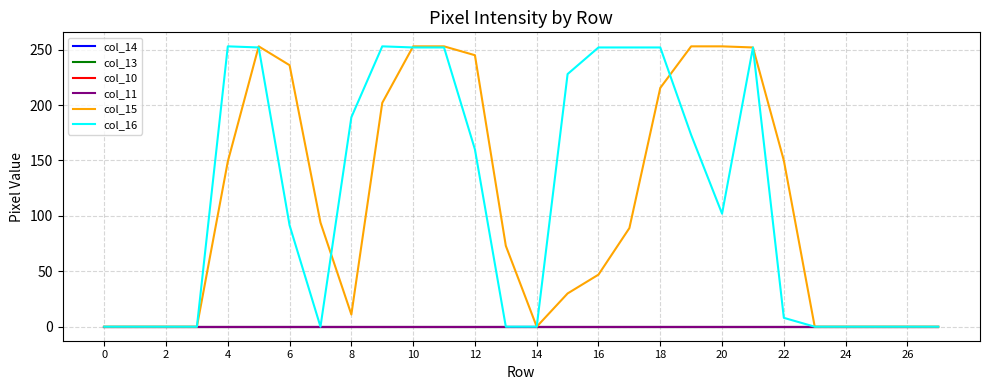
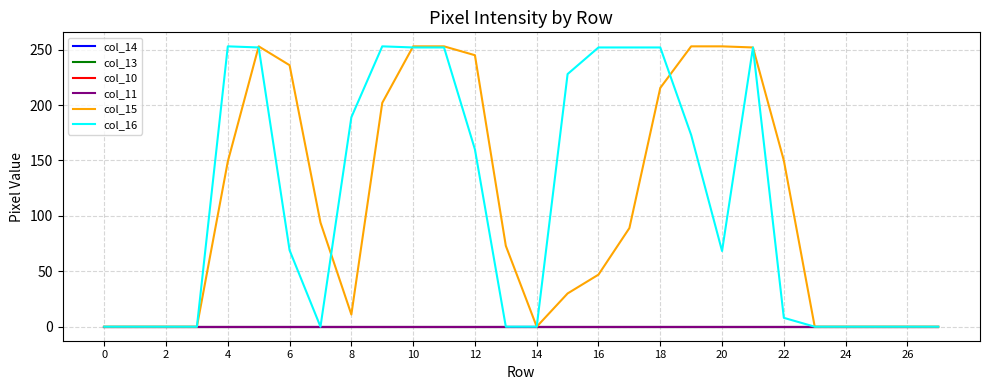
col_16, 6: 92 -> 69
col_16, 20: 102 -> 68
